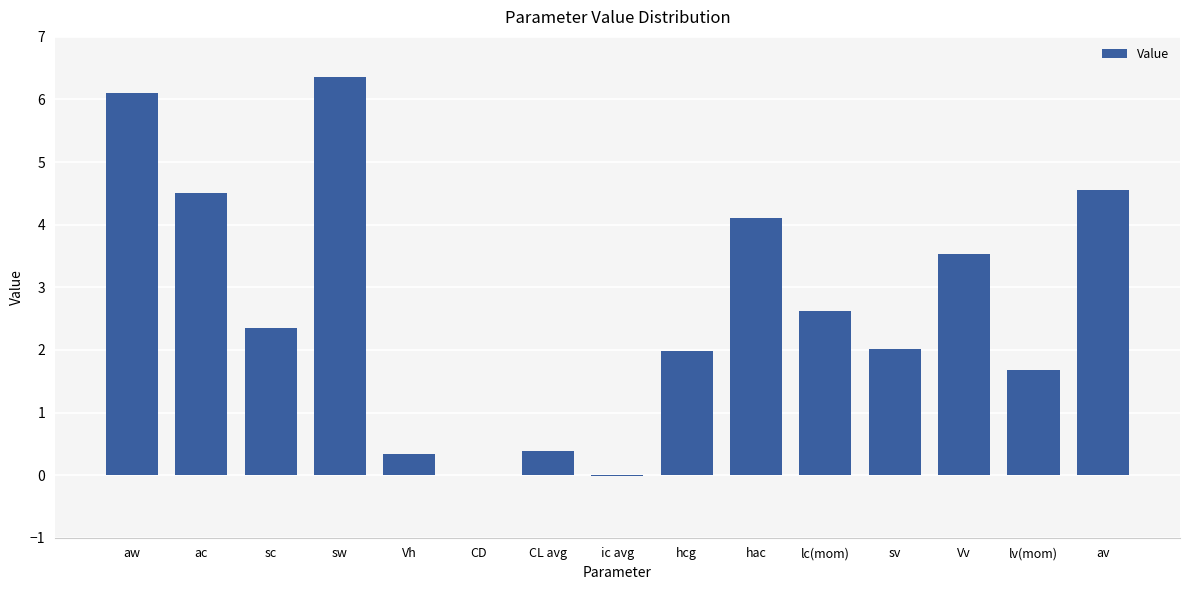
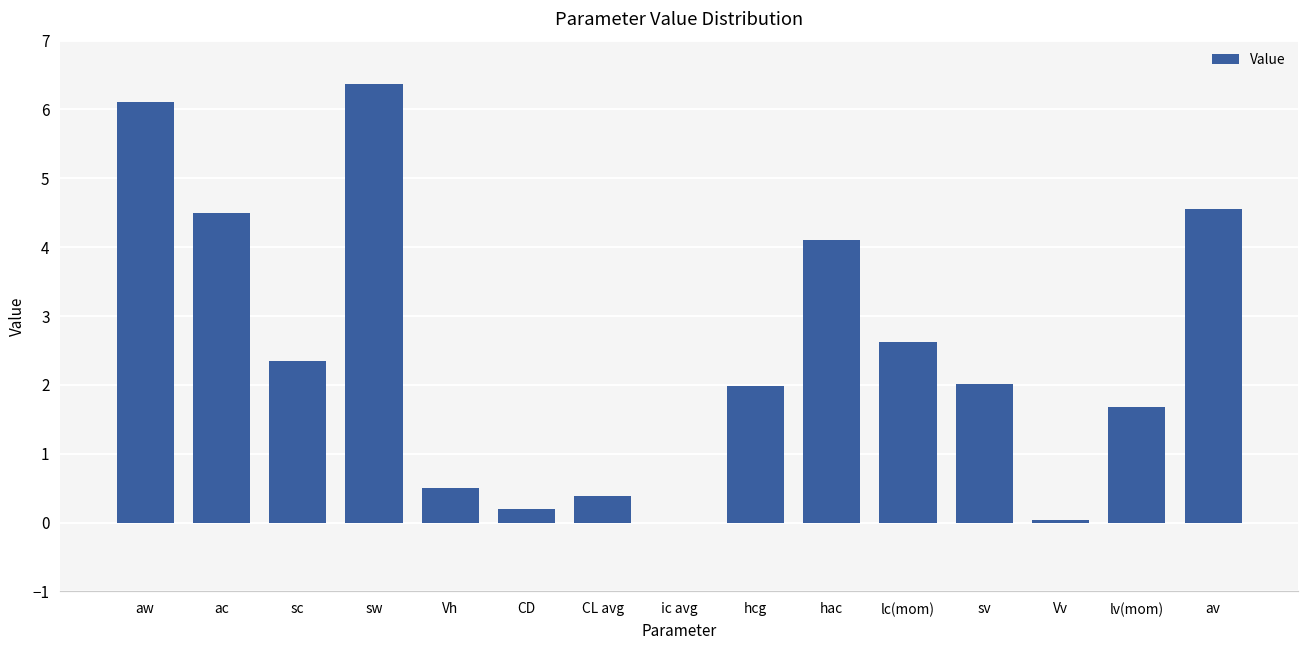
Vh: 0.3 -> 0.5
CD: 0.0 -> 0.2
Vv: 3.5 -> 0.0
